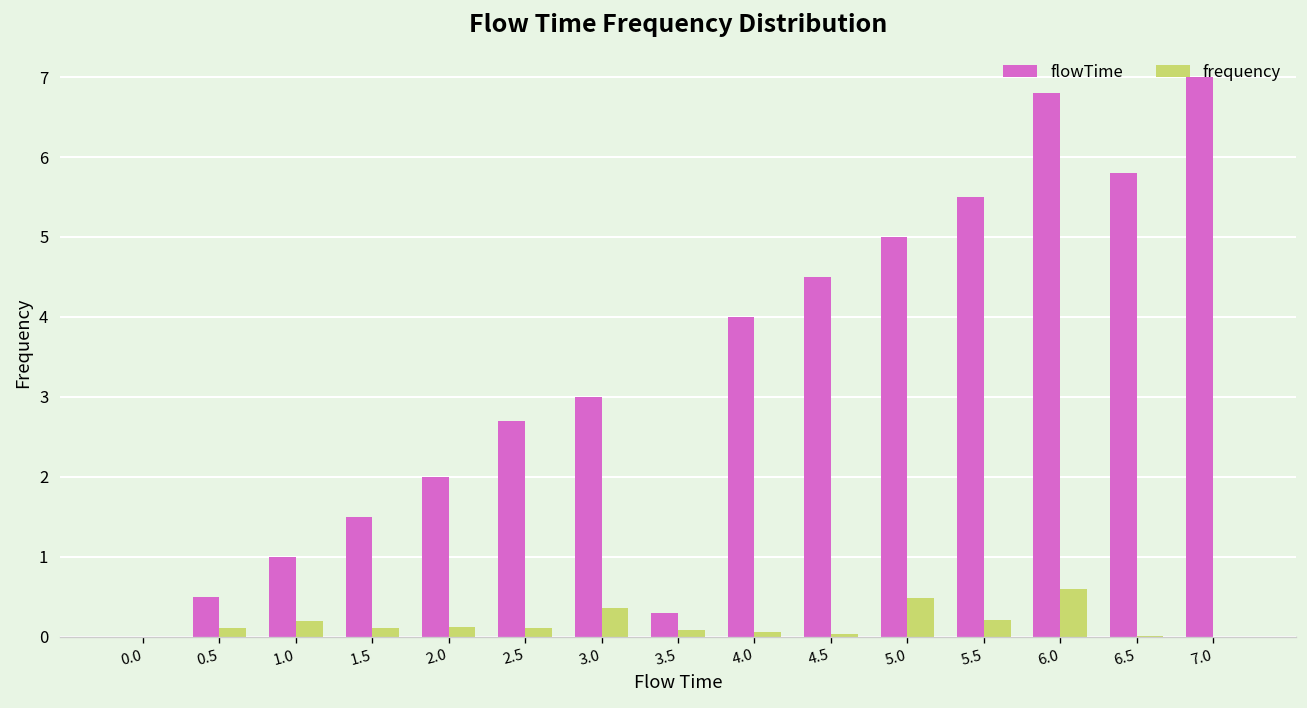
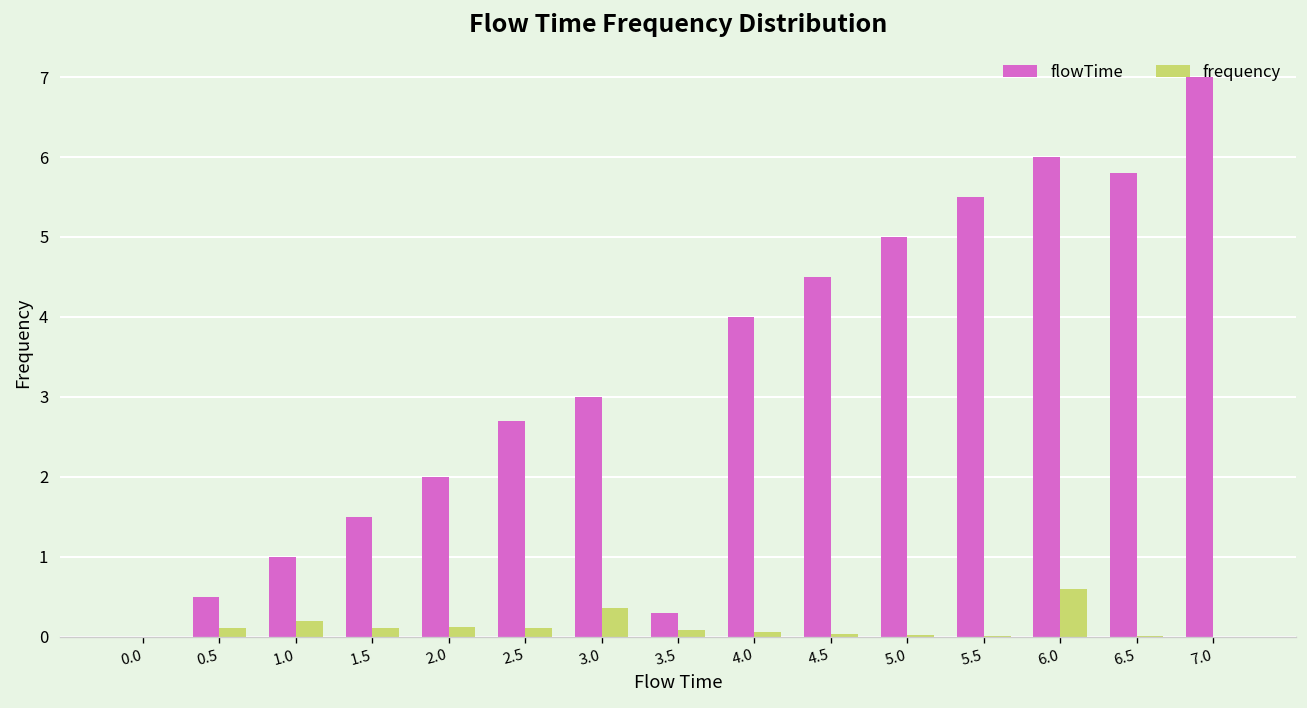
frequency, 5.0: 0.5 -> 0.0
frequency, 5.5: 0.2 -> 0.0
flowTime, 6.0: 6.8 -> 6.0
